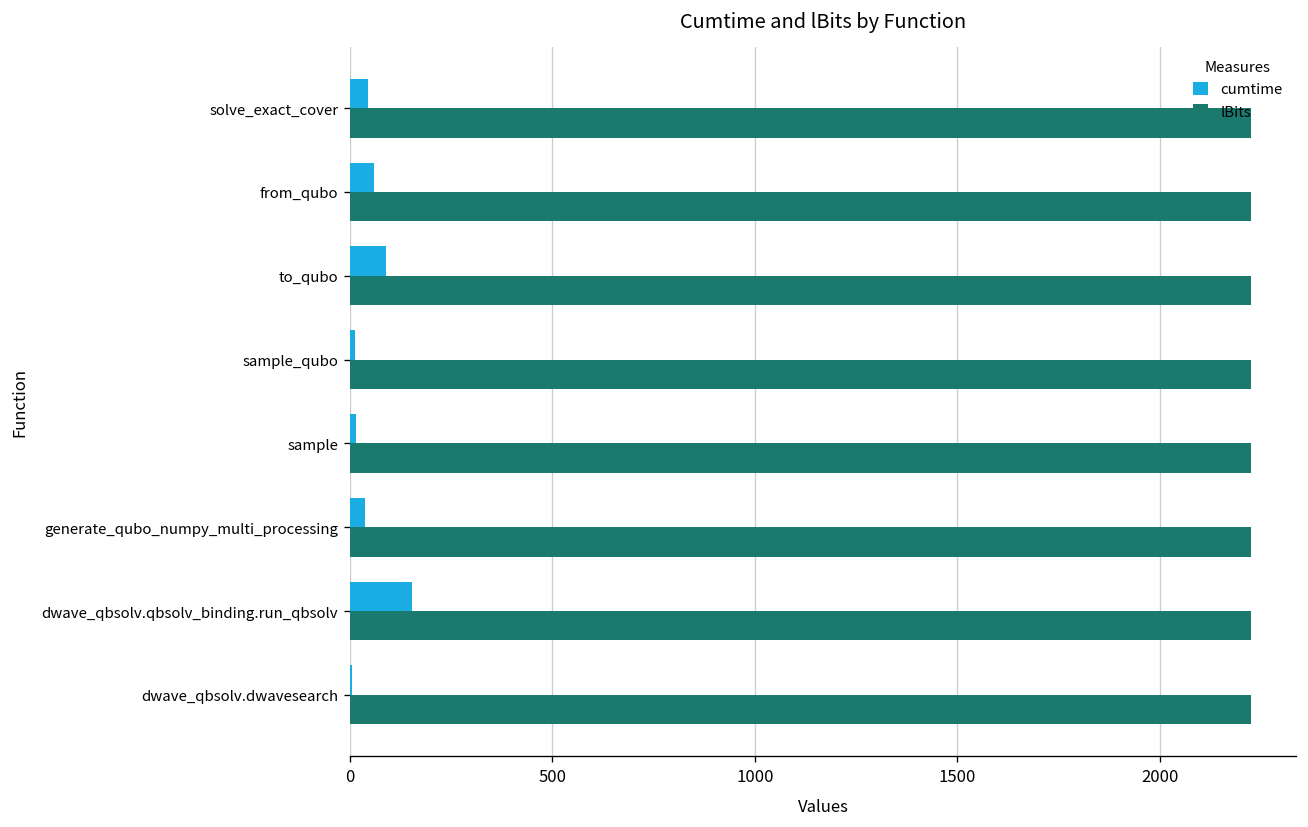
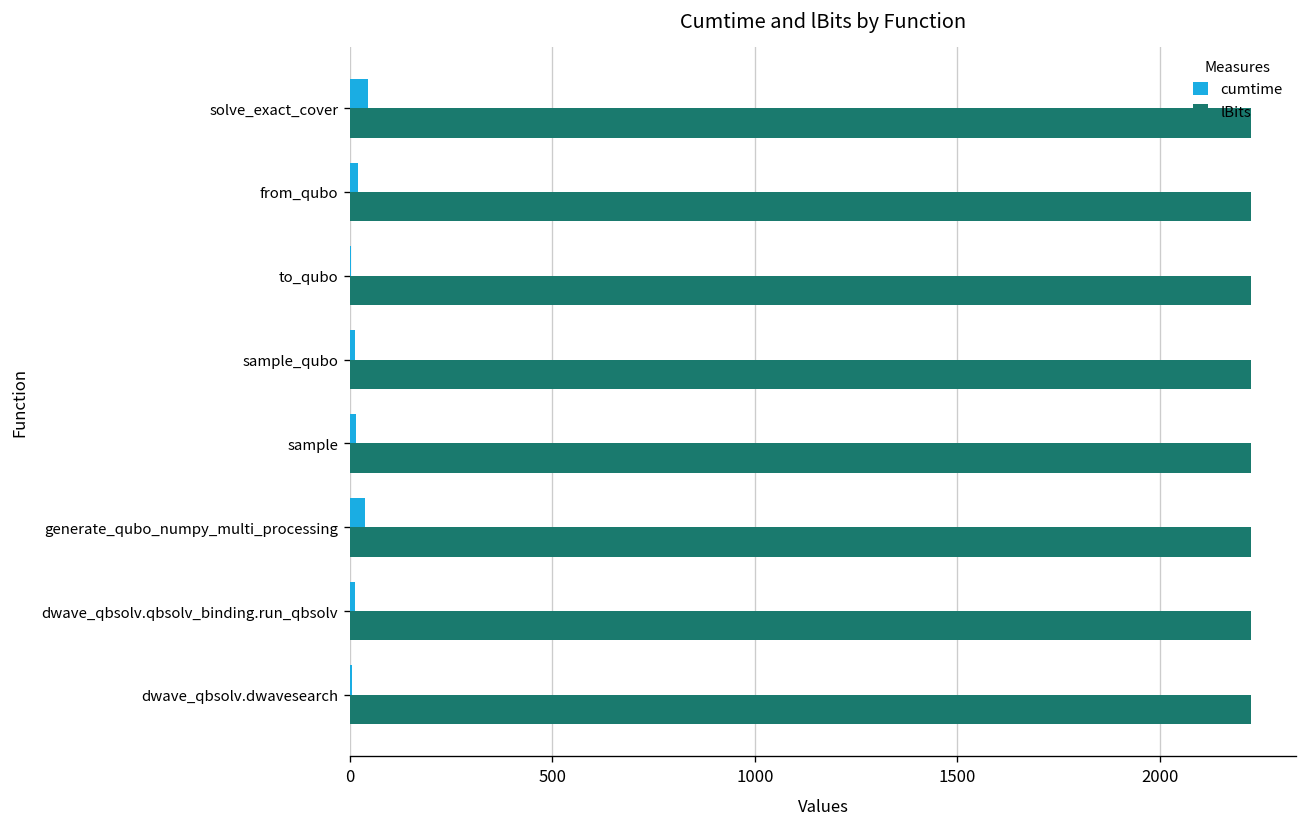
cumtime, from_qubo: 60 -> 20
cumtime, to_qubo: 90 -> 0
cumtime, dwave_qbsolv.qbsolv_binding.run_qbsolv: 150 -> 10
